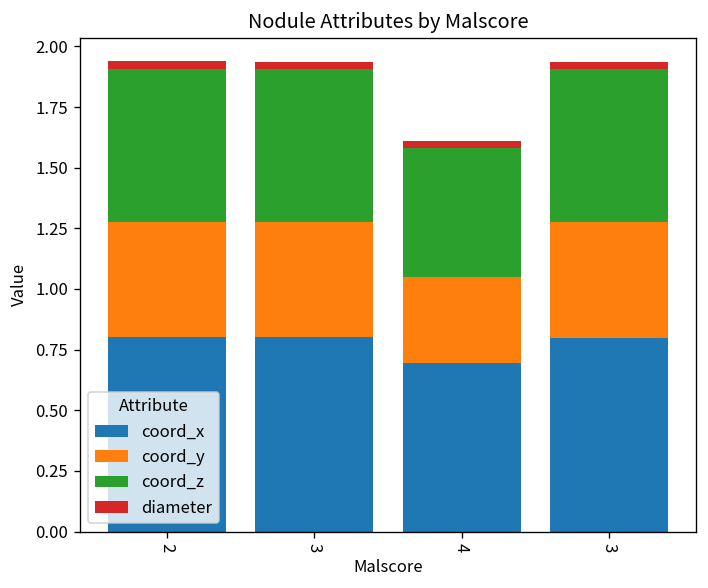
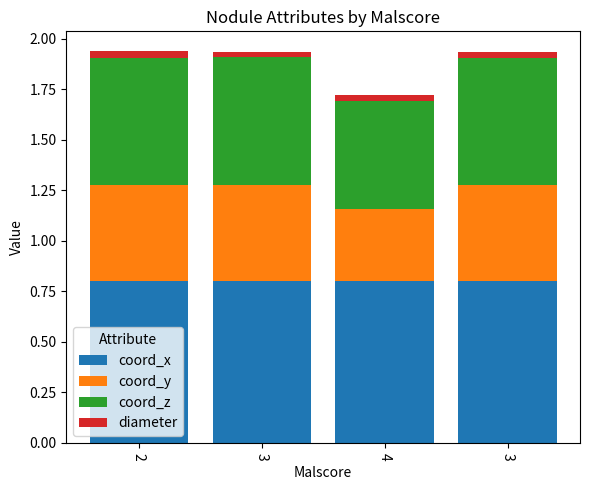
coord_x, 4: 0.69 -> 0.80
